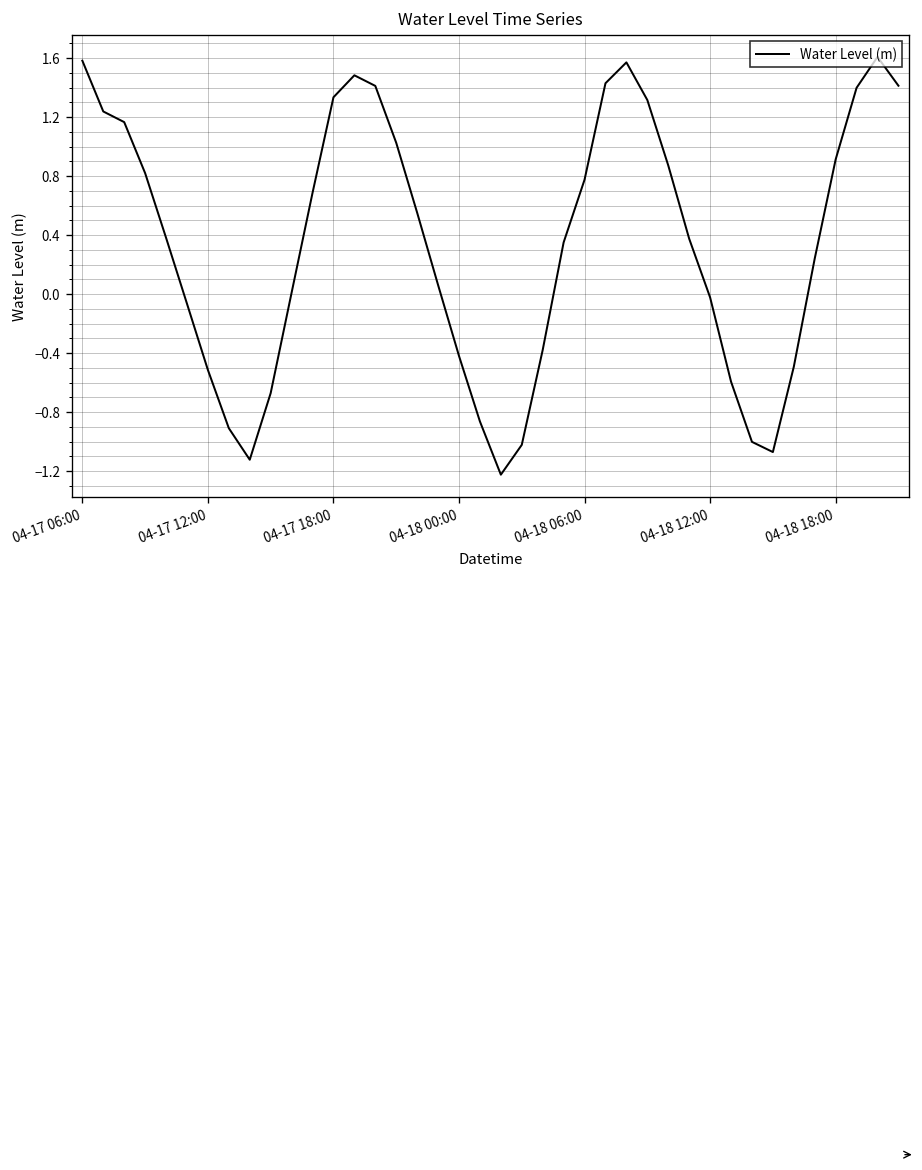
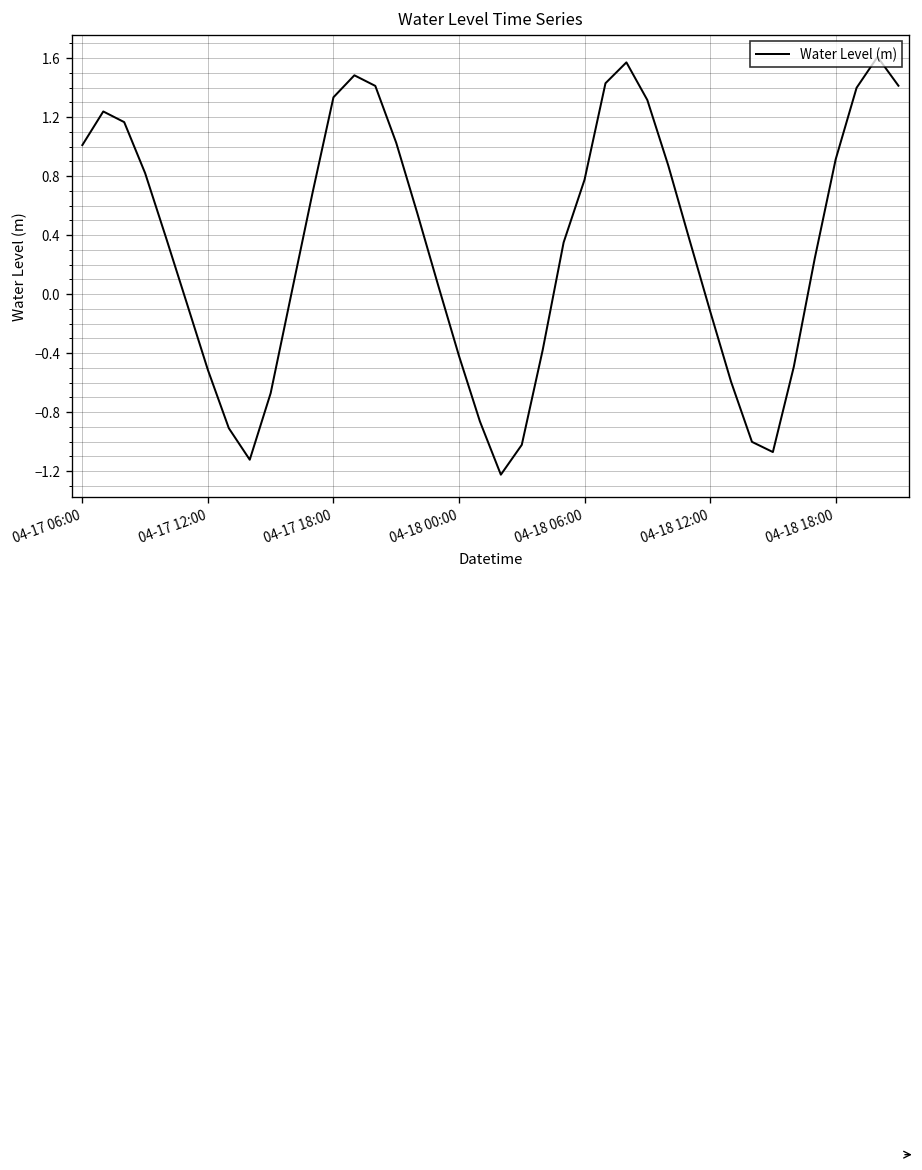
04-17 06:00: 1.58 -> 1.01
04-18 12:00: -0.02 -> -0.11
